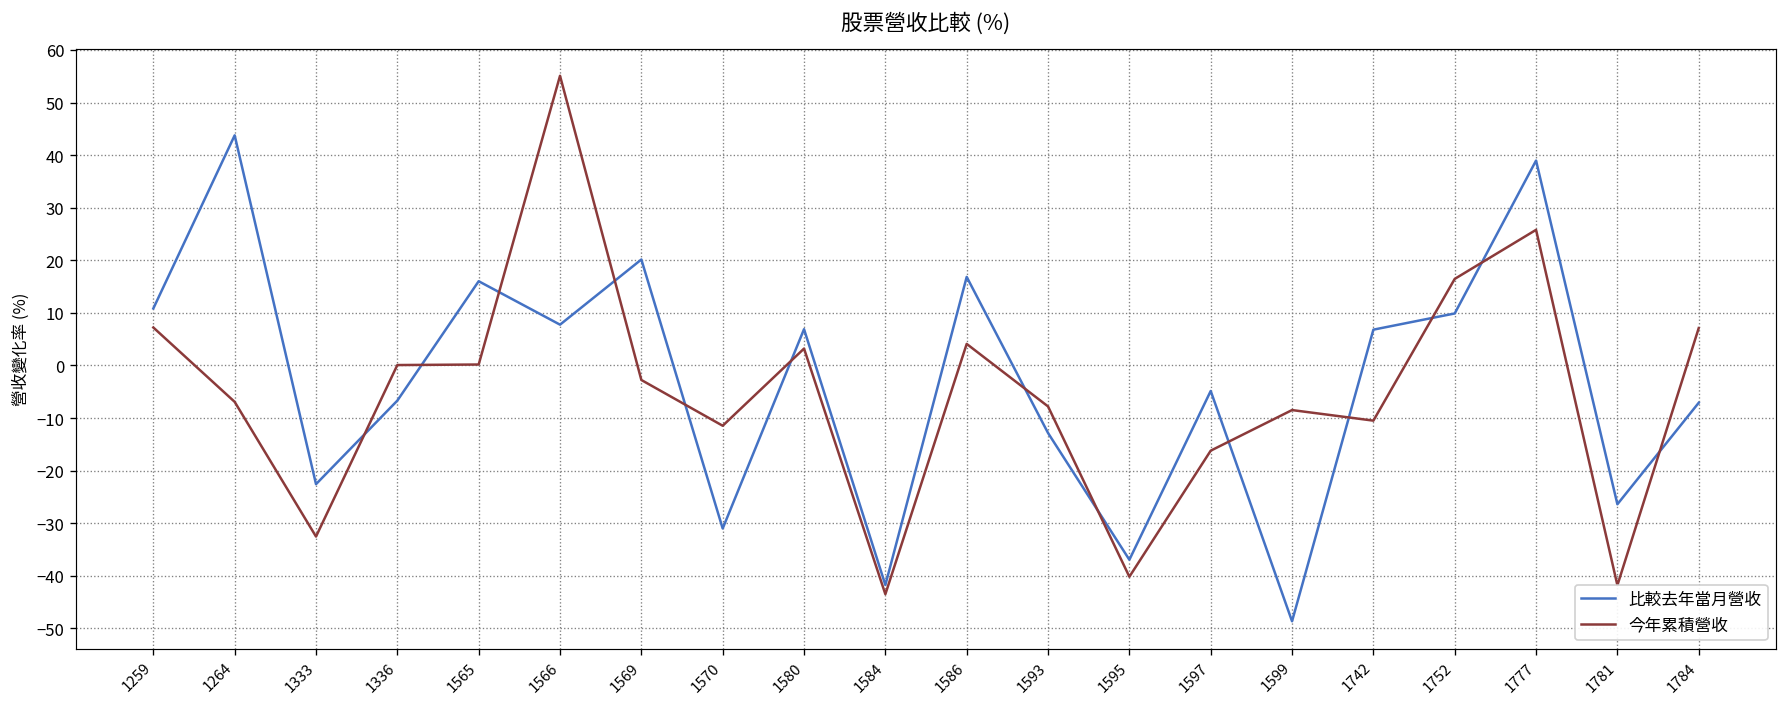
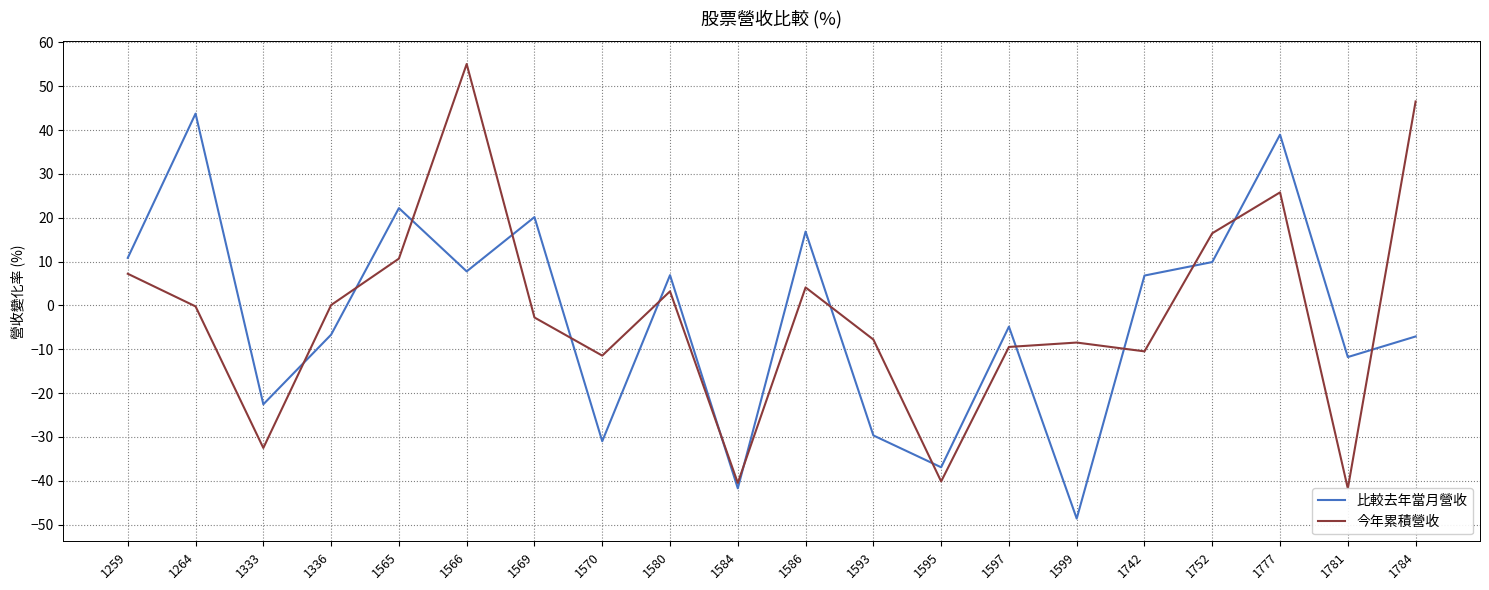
今年累積營收, 1264: -7 -> 0
比較去年當月營收, 1565: 16 -> 22
今年累積營收, 1565: 0 -> 11
今年累積營收, 1584: -43 -> -41
比較去年當月營收, 1593: -13 -> -30
今年累積營收, 1597: -16 -> -9
比較去年當月營收, 1781: -26 -> -12
今年累積營收, 1784: 7 -> 47
